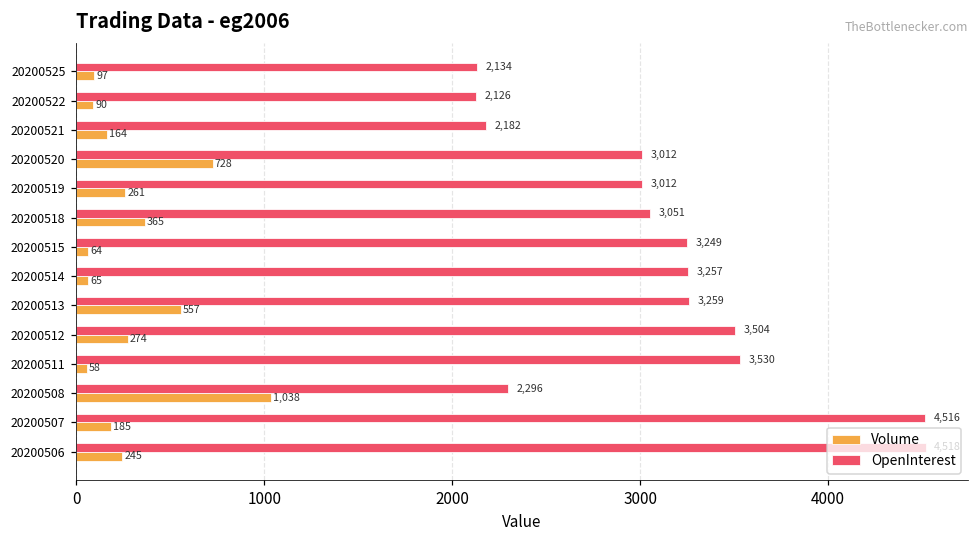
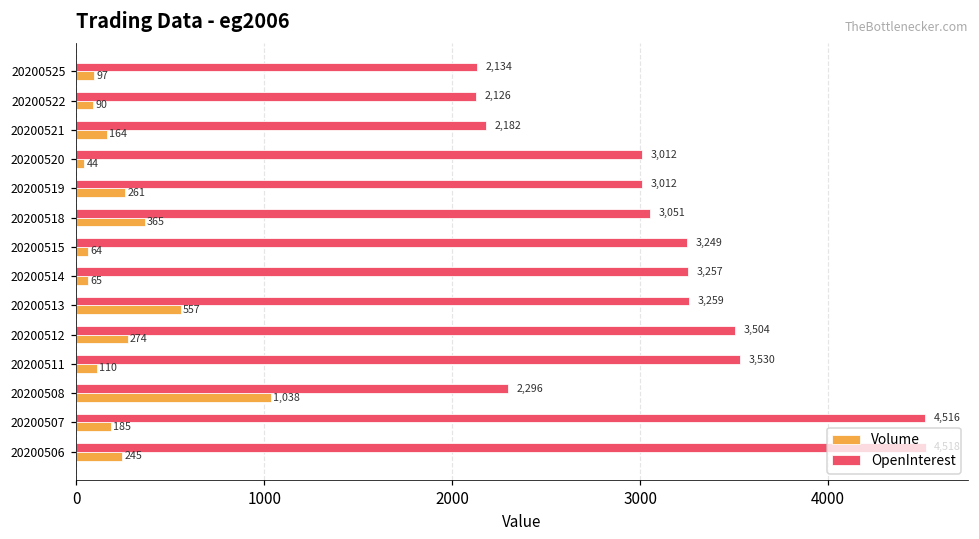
Volume, 20200520: 728 -> 44
Volume, 20200511: 58 -> 110
